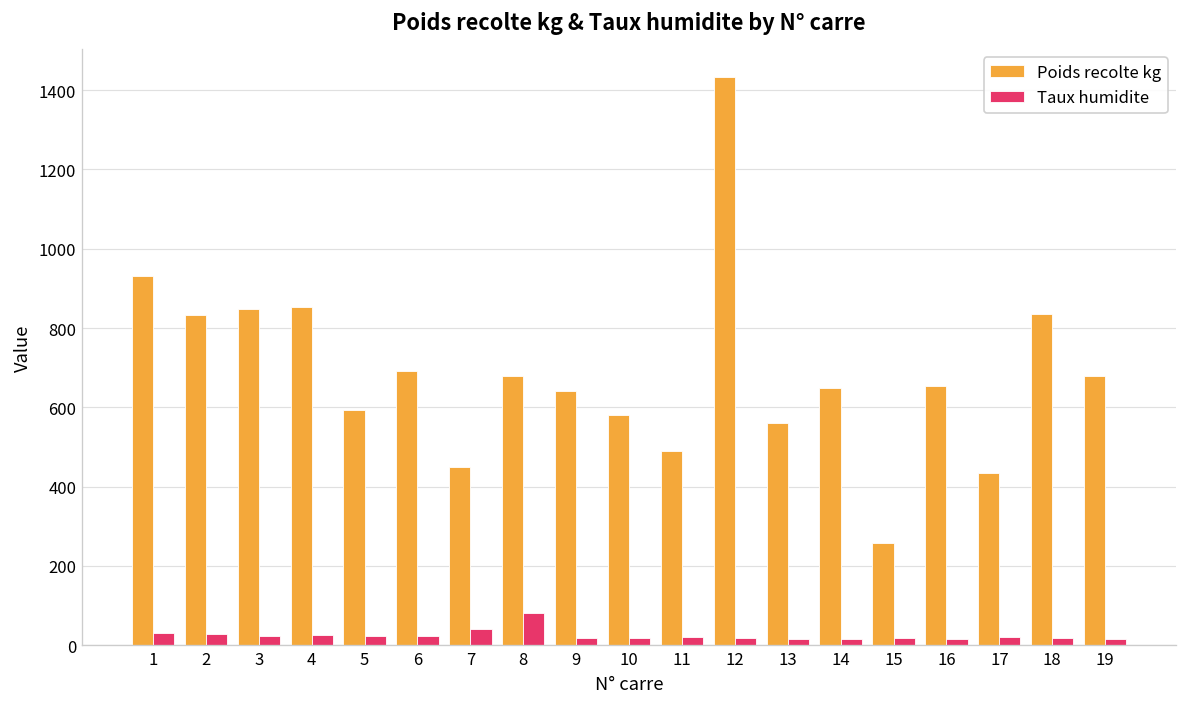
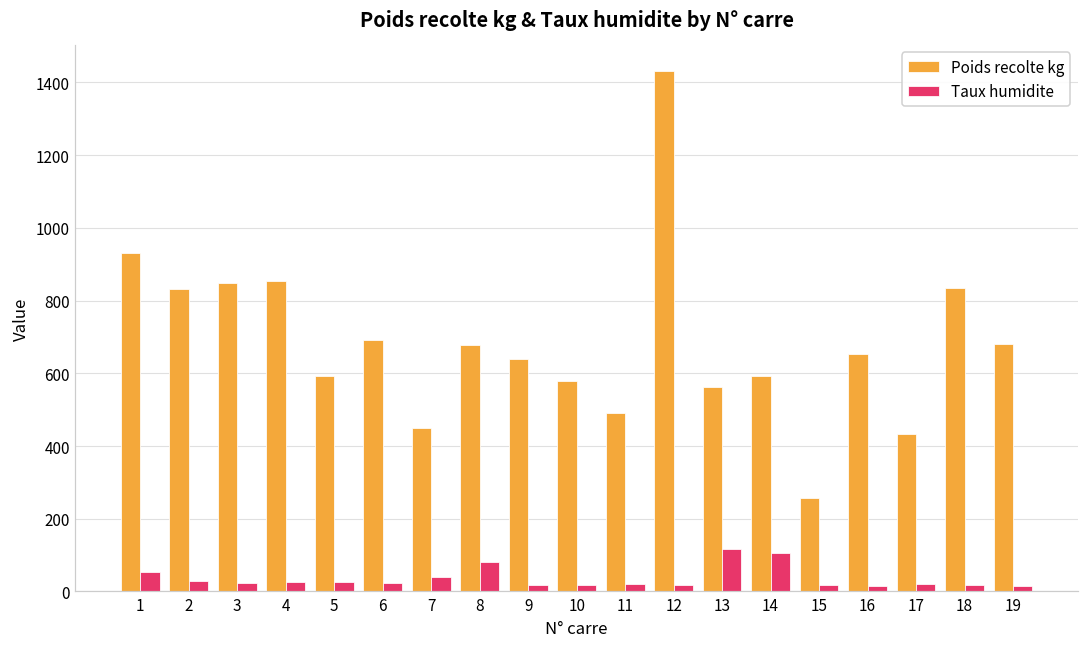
Taux humidite, 1: 30 -> 50
Taux humidite, 13: 20 -> 120
Poids recolte kg, 14: 650 -> 590
Taux humidite, 14: 20 -> 110
